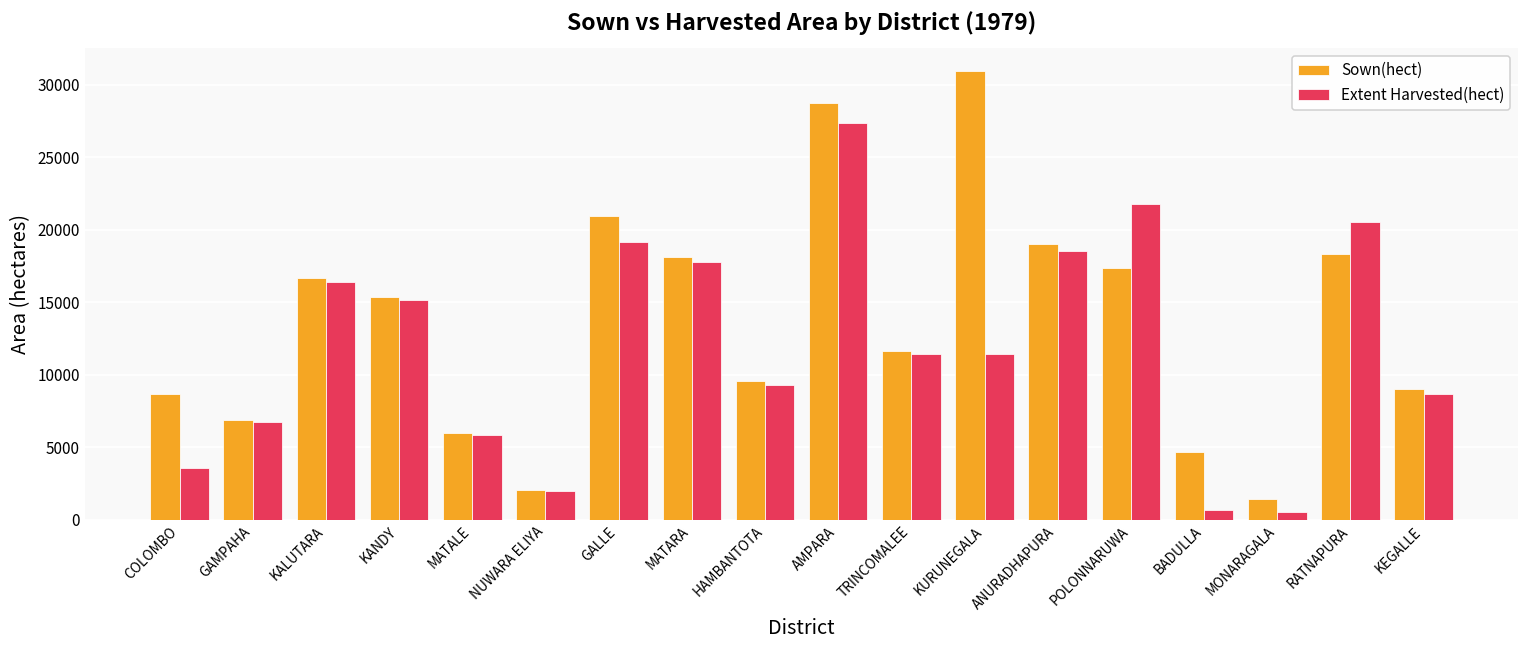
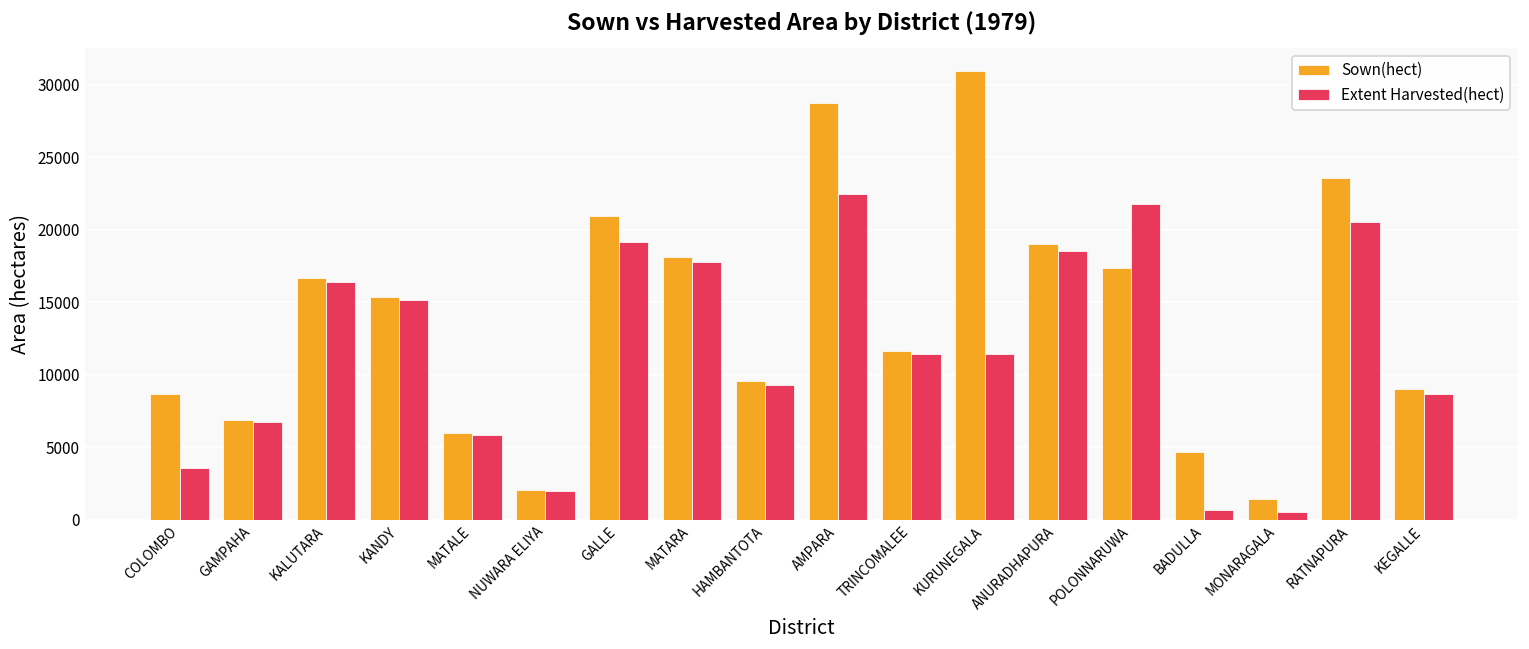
Extent Harvested(hect), AMPARA: 27400 -> 22400
Sown(hect), RATNAPURA: 18300 -> 23500
